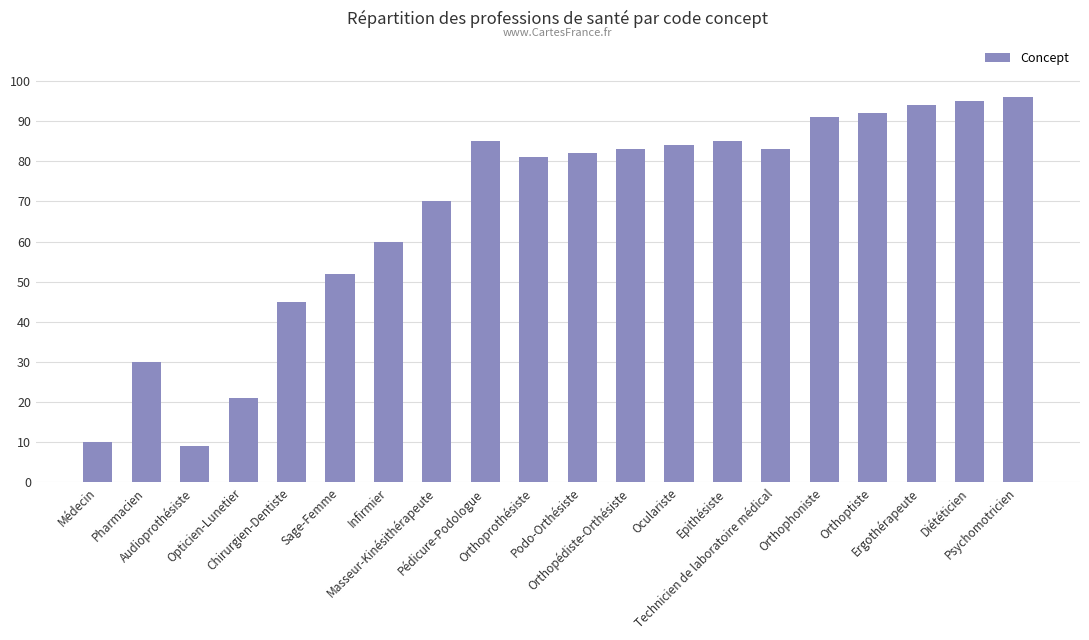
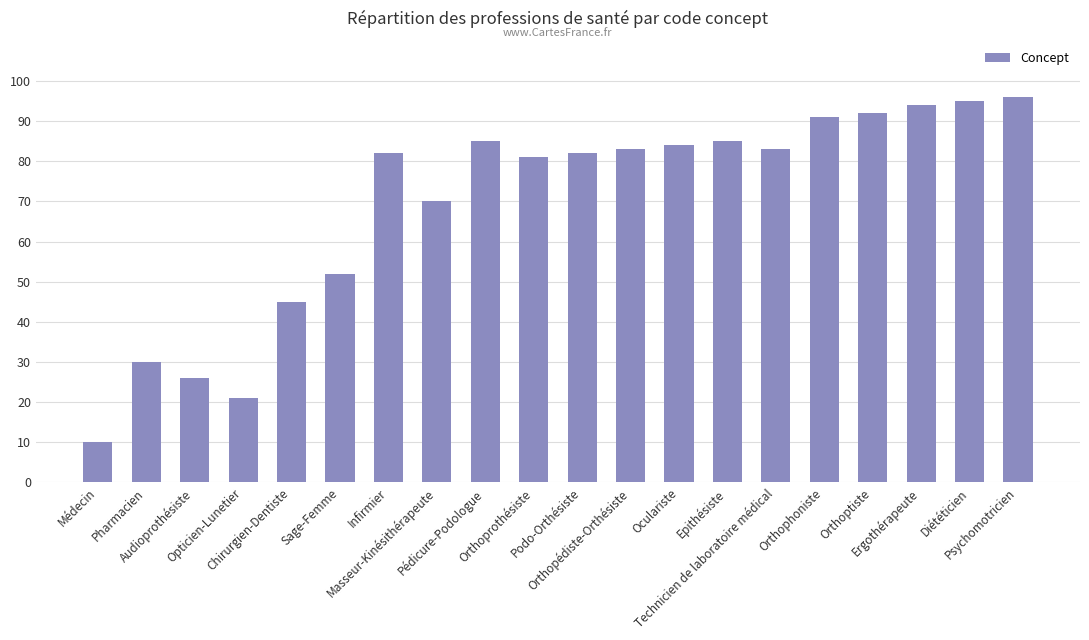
Audioprothésiste: 9 -> 26
Infirmier: 60 -> 82
